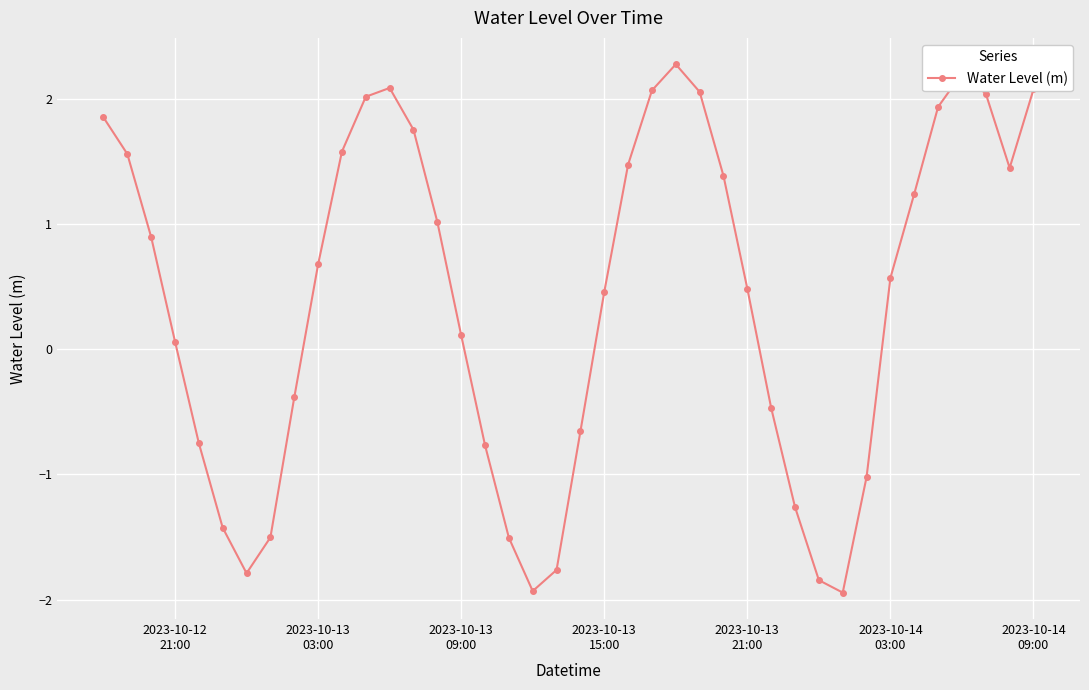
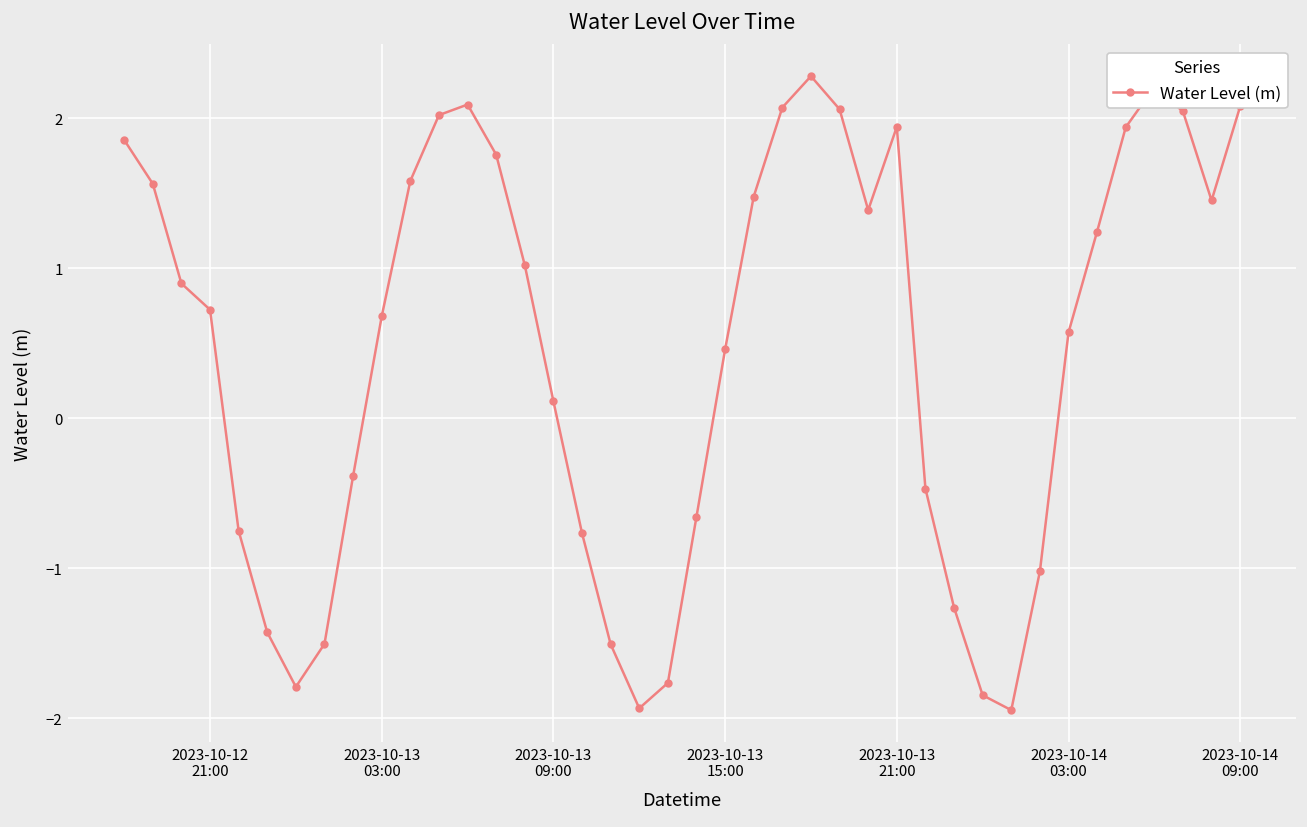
2023-10-12 21:00: 0.06 -> 0.72
2023-10-13 21:00: 0.49 -> 1.94
